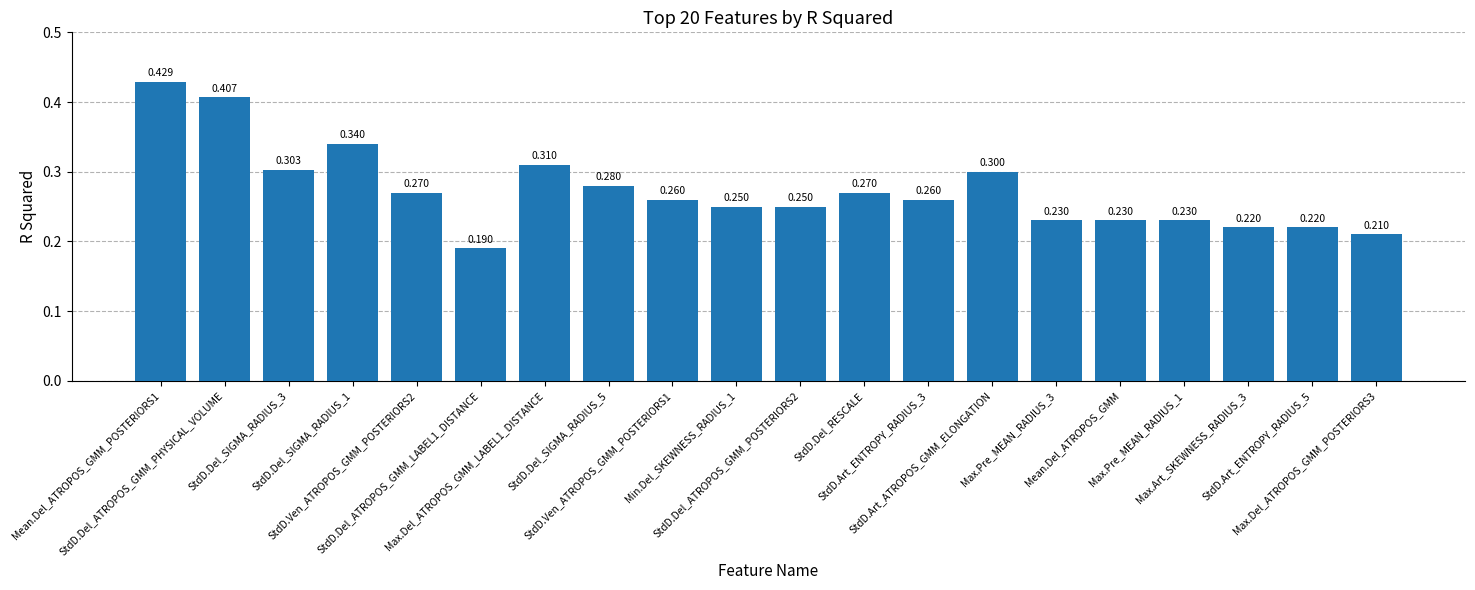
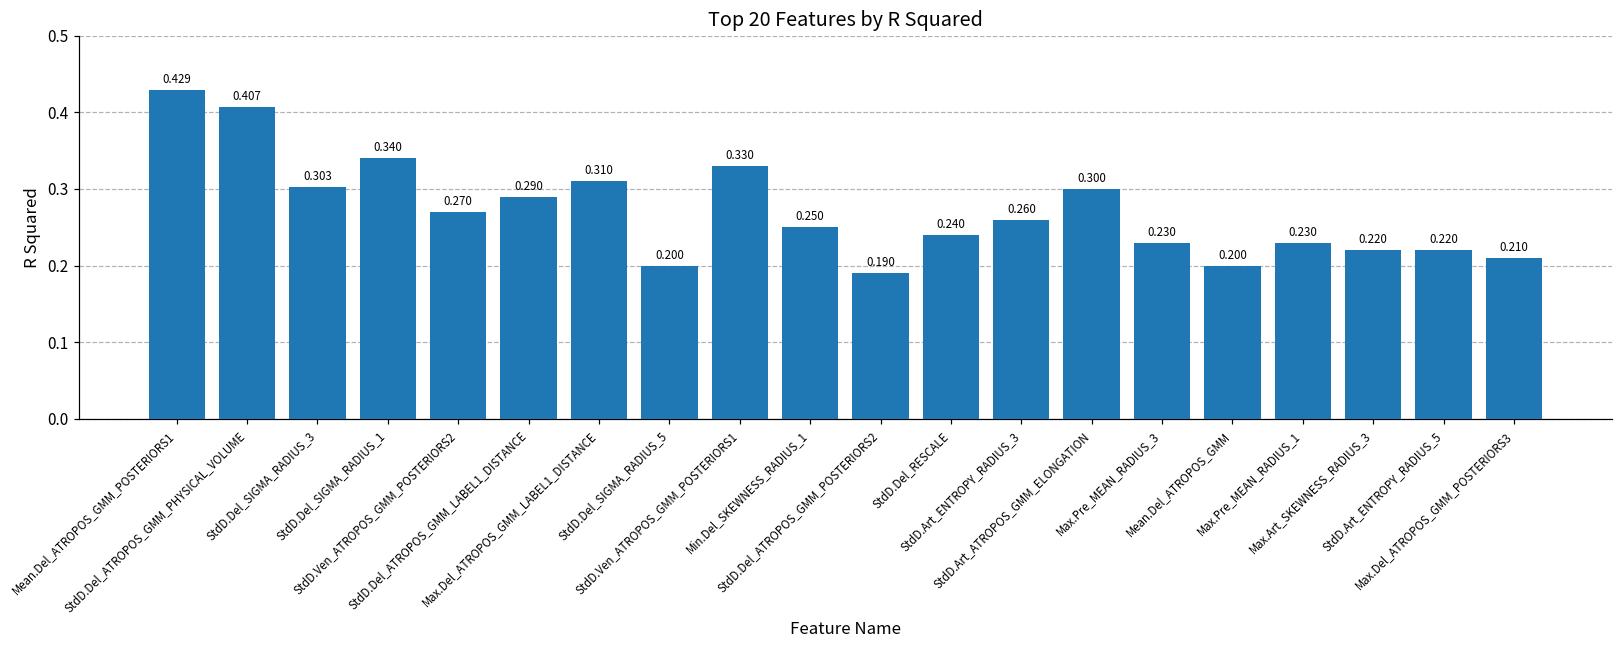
StdD.Del_ATROPOS_GMM_LABEL1_DISTANCE: 0.190 -> 0.290
StdD.Del_SIGMA_RADIUS_5: 0.280 -> 0.200
StdD.Ven_ATROPOS_GMM_POSTERIORS1: 0.260 -> 0.330
StdD.Del_ATROPOS_GMM_POSTERIORS2: 0.250 -> 0.190
StdD.Del_RESCALE: 0.270 -> 0.240
Mean.Del_ATROPOS_GMM: 0.230 -> 0.200
